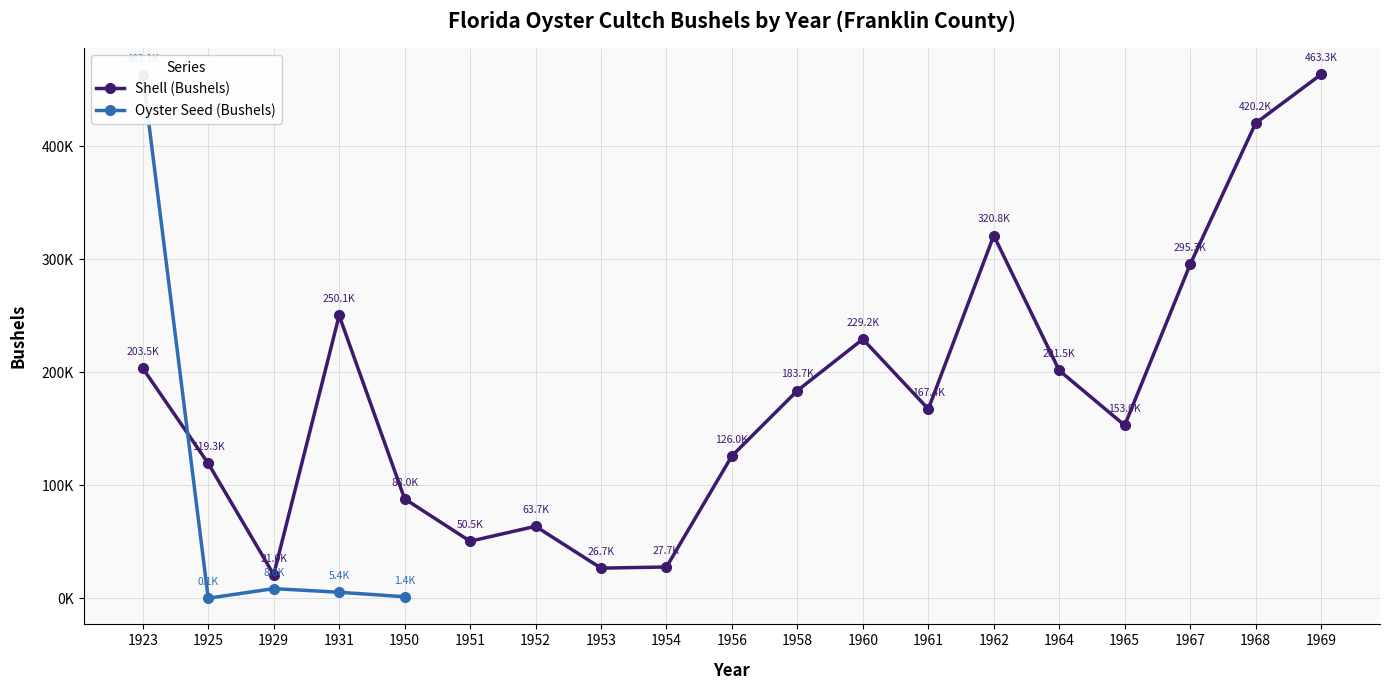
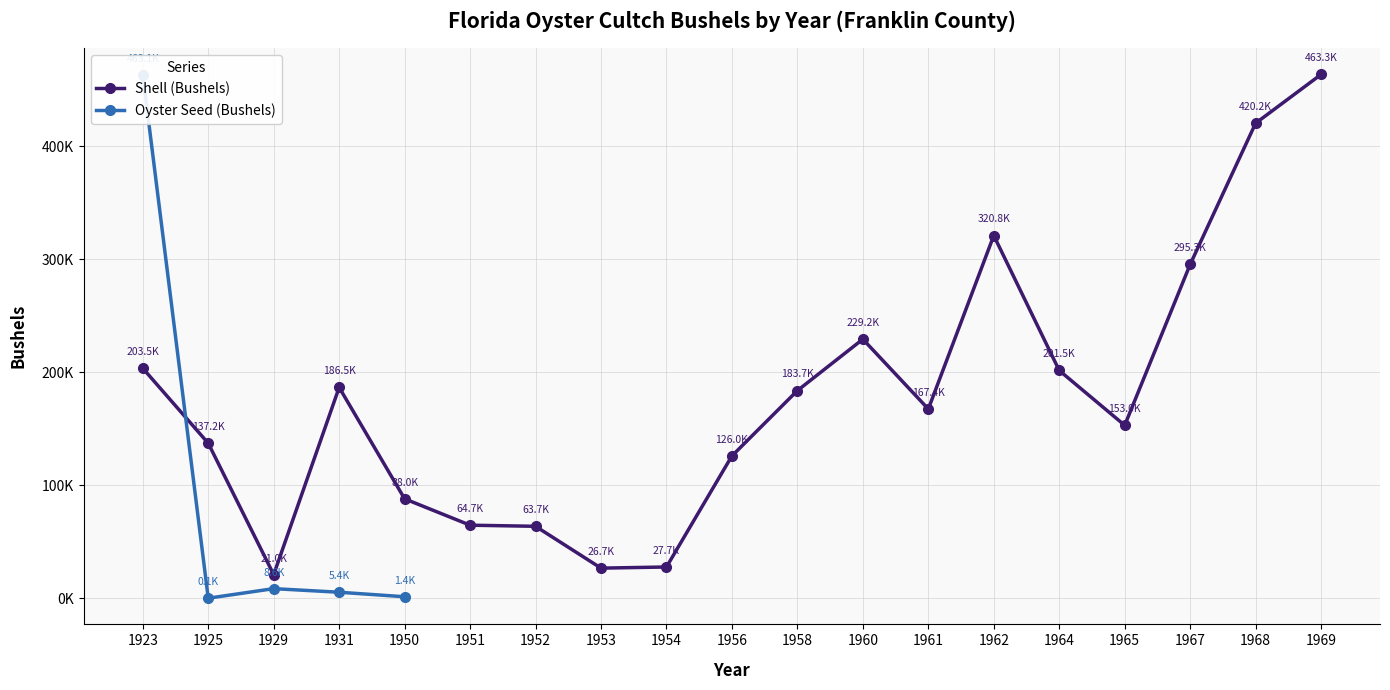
Shell (Bushels), 1925: 119.3K -> 137.2K
Shell (Bushels), 1931: 250.1K -> 186.5K
Shell (Bushels), 1951: 50.5K -> 64.7K
